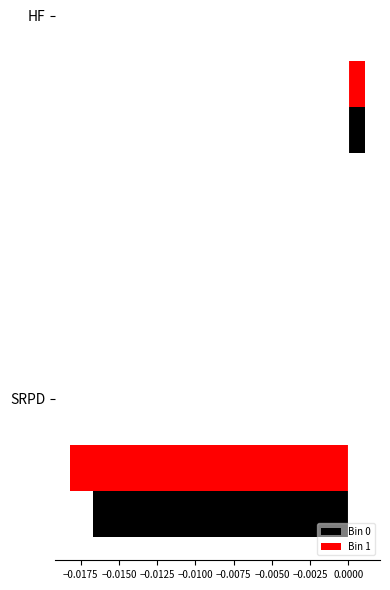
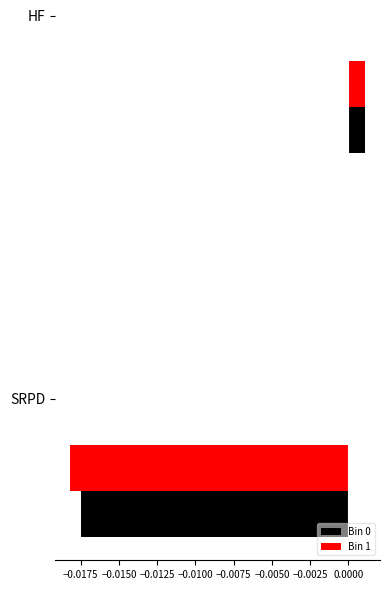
Bin 0, SRPD: -0.0167 -> -0.0175
